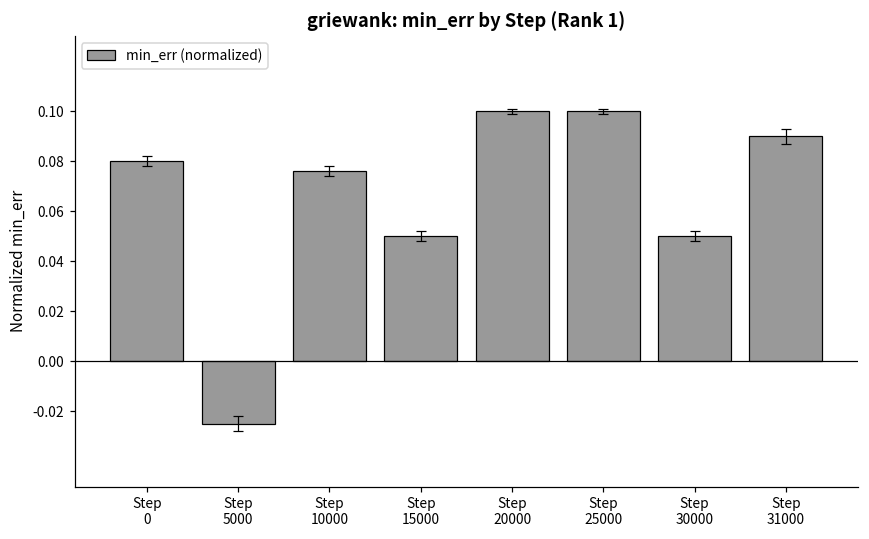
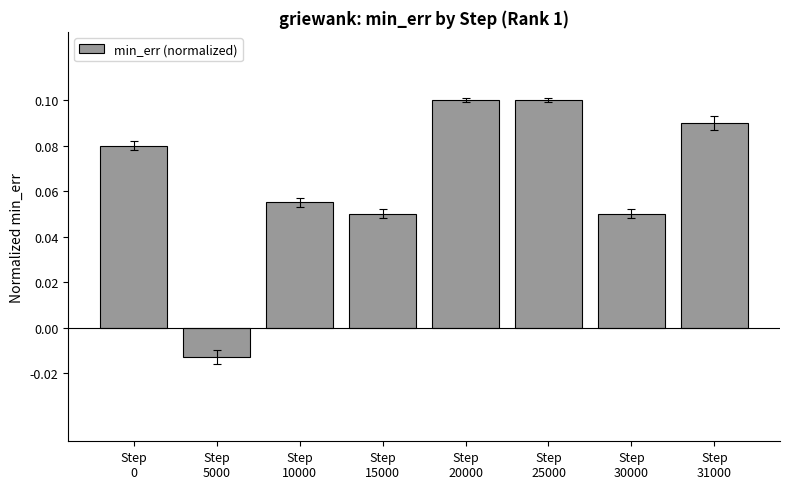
min_err (normalized), Step 5000: -0.025 -> -0.013
min_err (normalized), Step 10000: 0.076 -> 0.055
